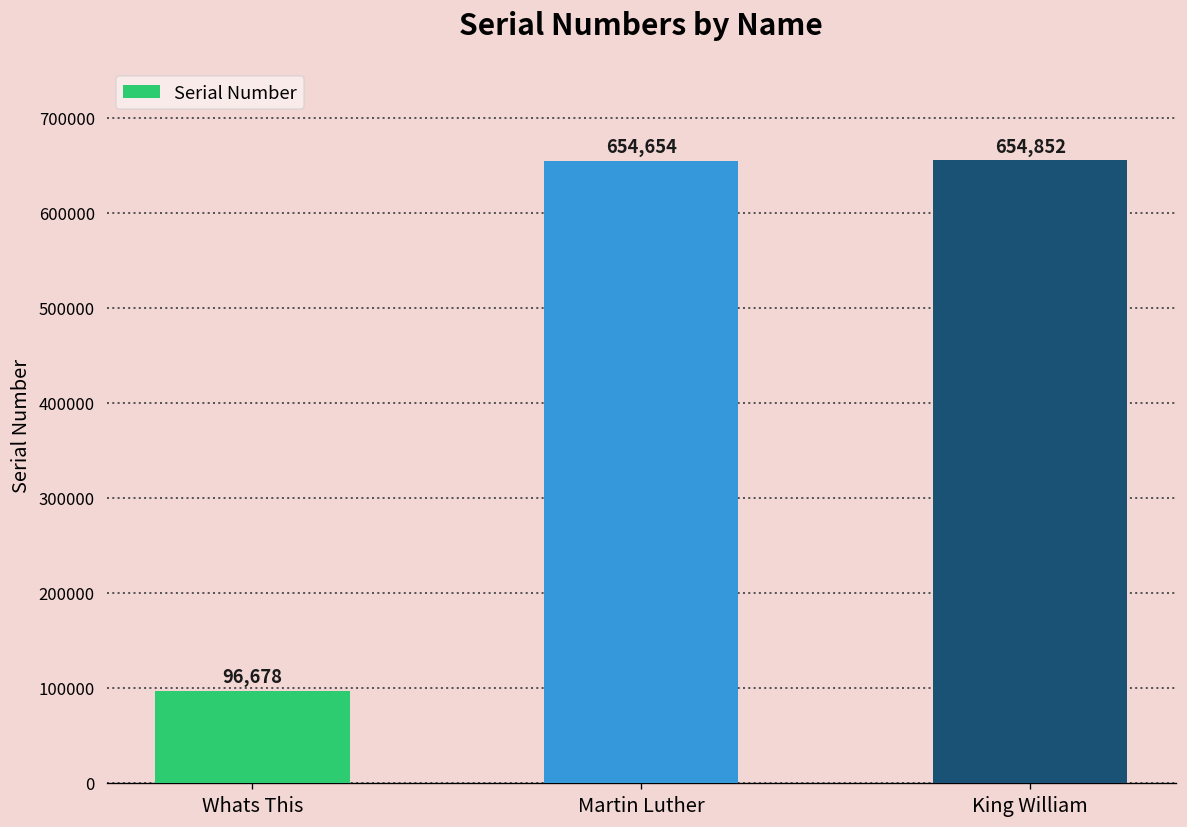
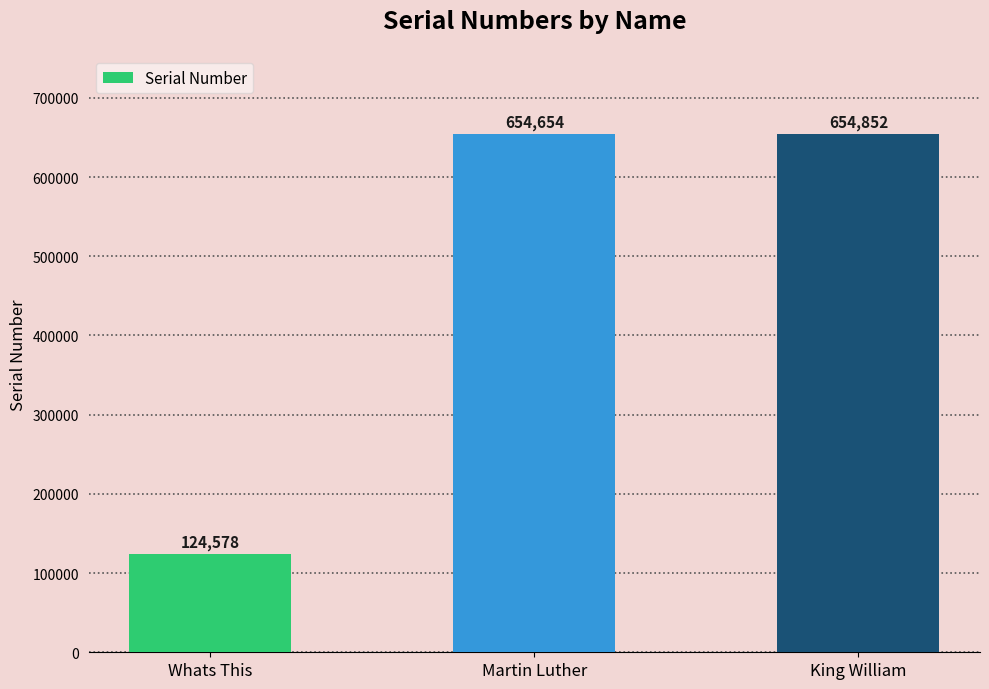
Whats This: 96,678 -> 124,578
